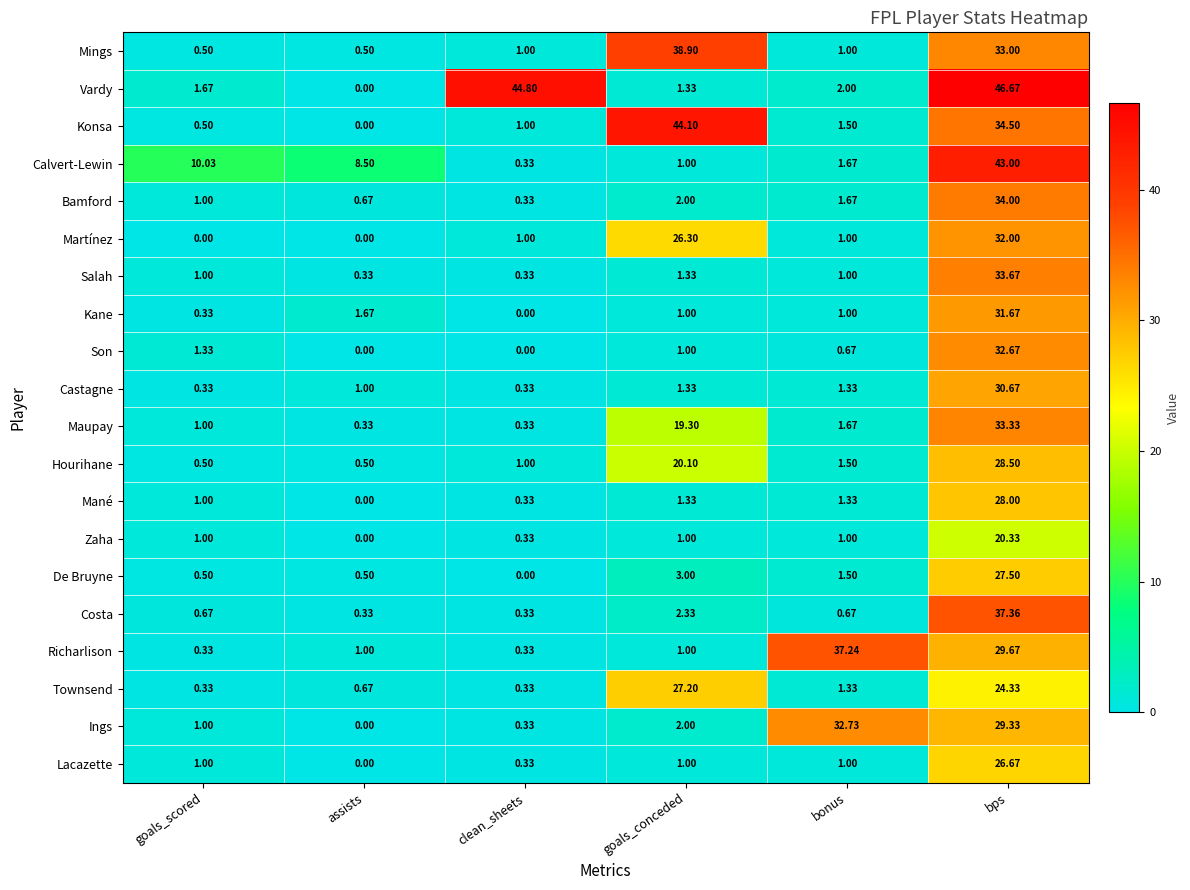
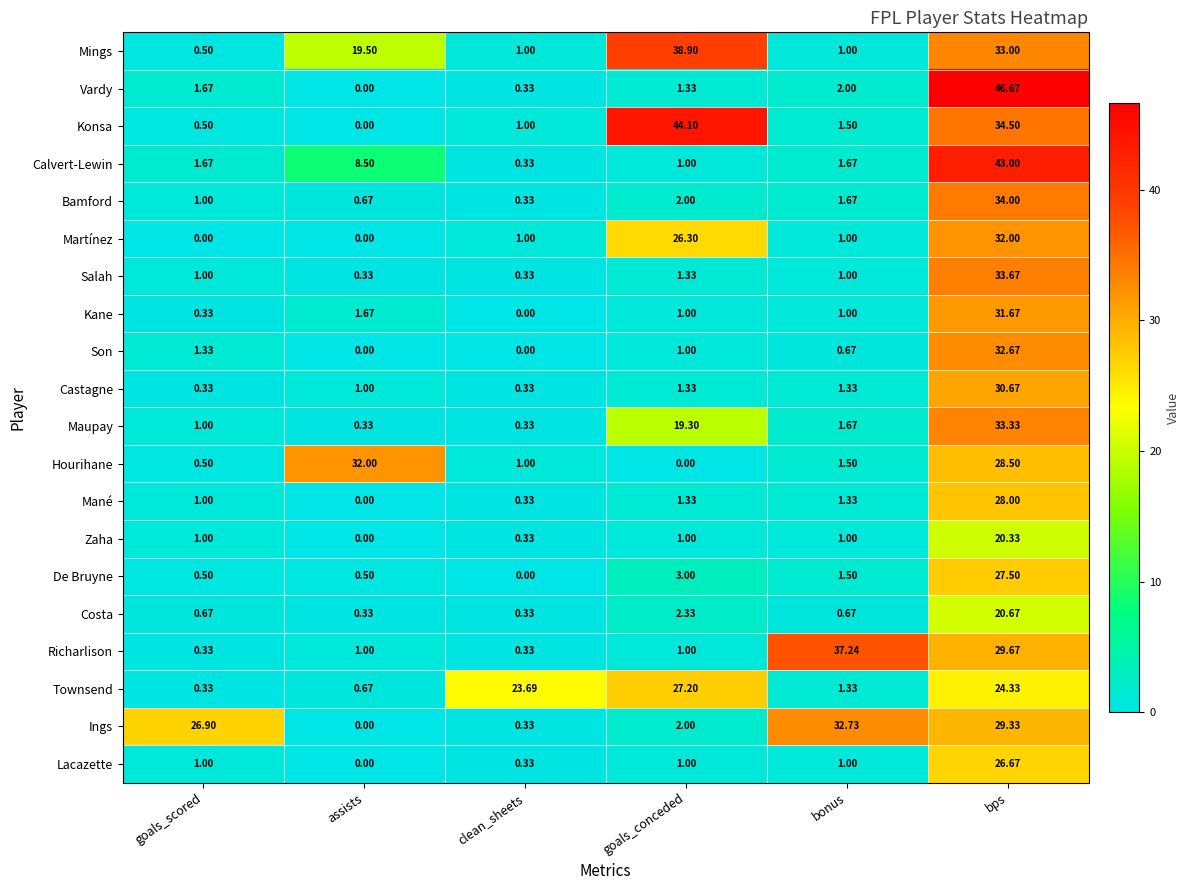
Mings, assists: 0.50 -> 19.50
Vardy, clean_sheets: 44.80 -> 0.33
Calvert-Lewin, goals_scored: 10.03 -> 1.67
Hourihane, assists: 0.50 -> 32.00
Hourihane, goals_conceded: 20.10 -> 0.00
Costa, bps: 37.36 -> 20.67
Townsend, clean_sheets: 0.33 -> 23.69
Ings, goals_scored: 1.00 -> 26.90
